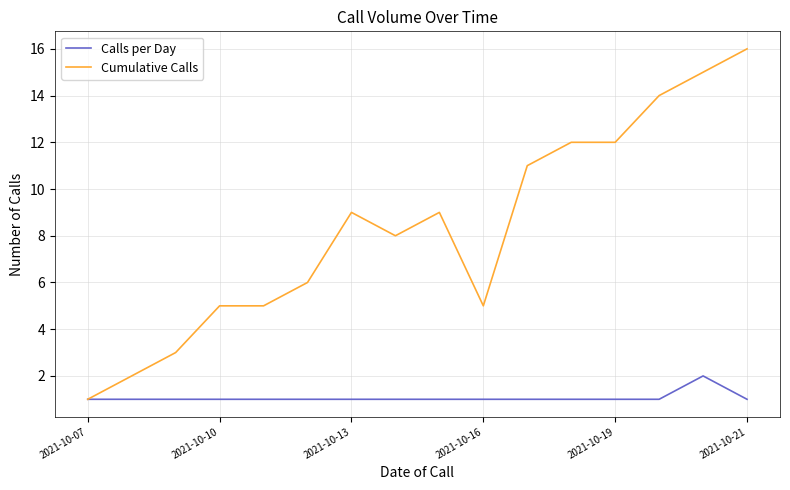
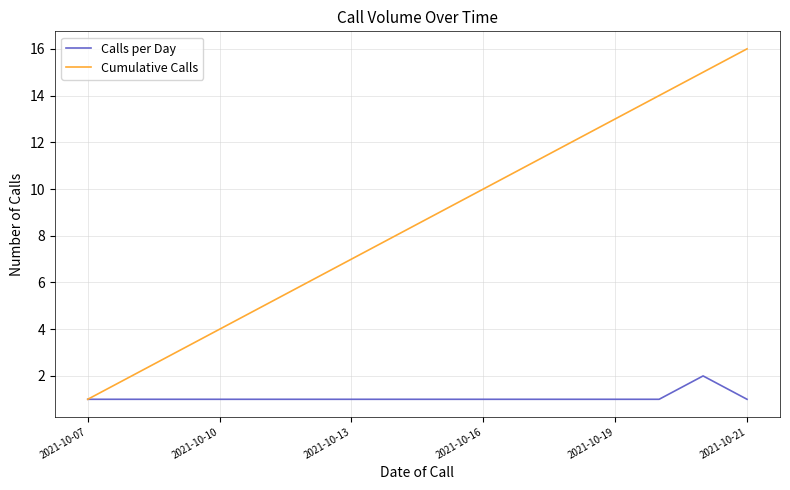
Cumulative Calls, 2021-10-10: 5 -> 4
Cumulative Calls, 2021-10-13: 9 -> 7
Cumulative Calls, 2021-10-16: 5 -> 10
Cumulative Calls, 2021-10-19: 12 -> 13
